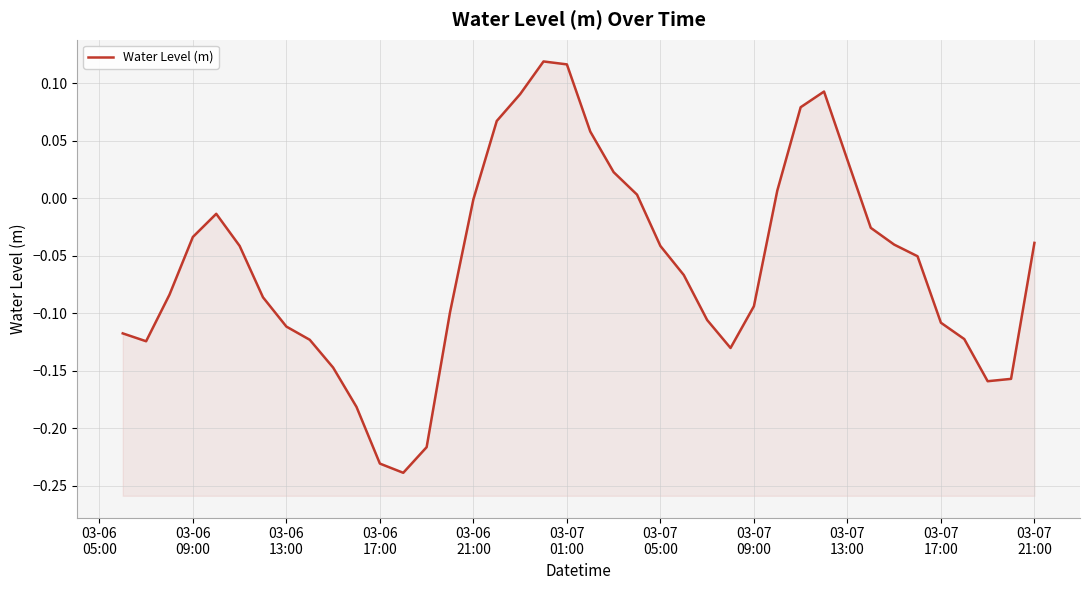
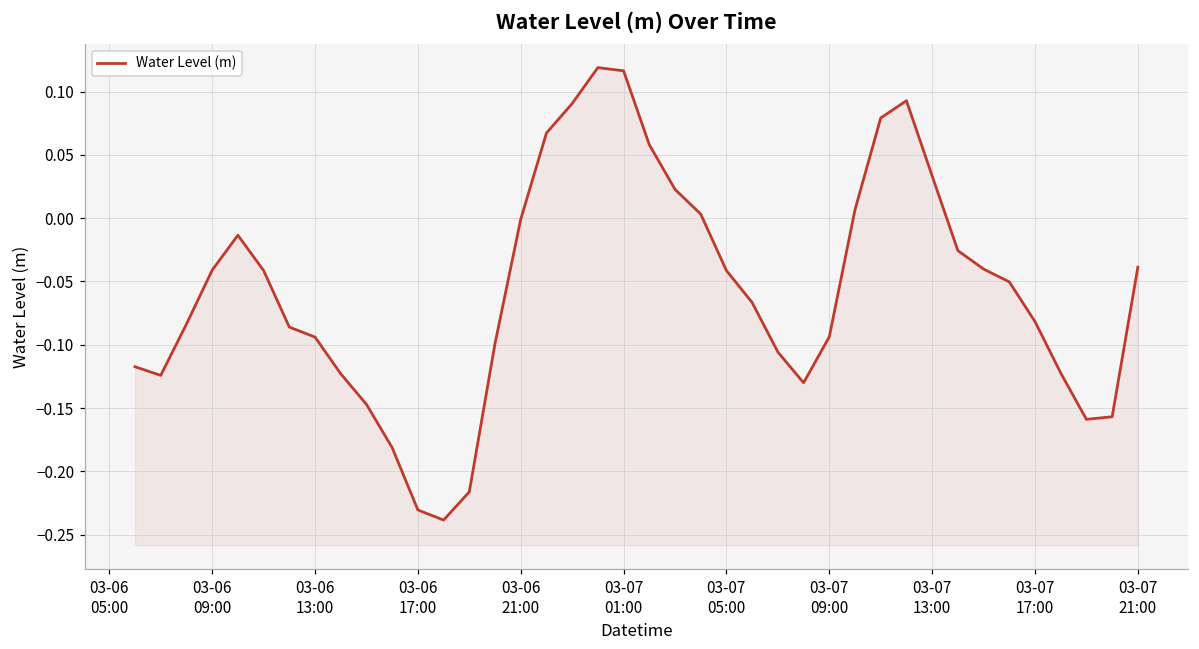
03-06 09:00: -0.034 -> -0.041
03-06 13:00: -0.111 -> -0.094
03-07 17:00: -0.108 -> -0.082
